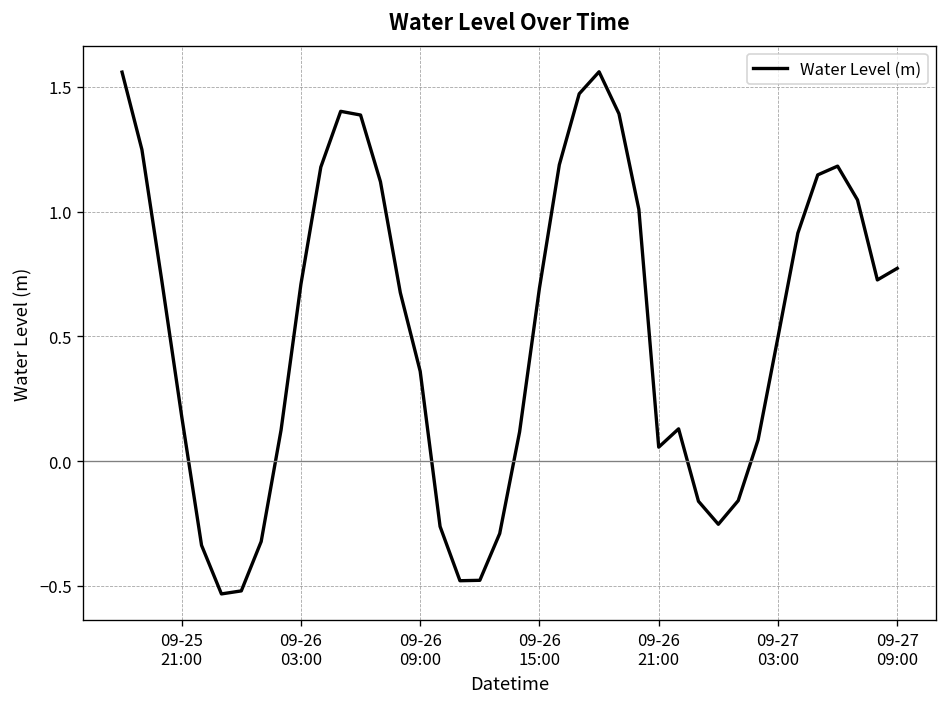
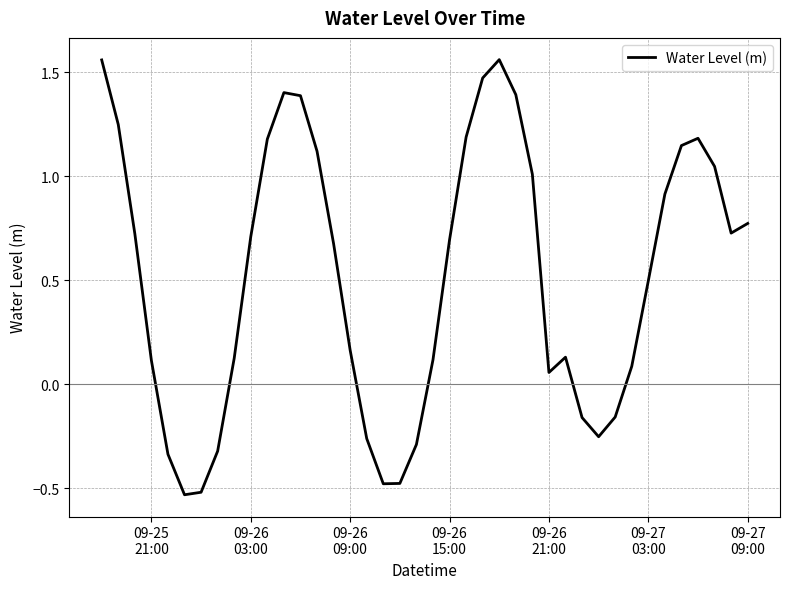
09-25 21:00: 0.18 -> 0.11
09-26 09:00: 0.36 -> 0.16
